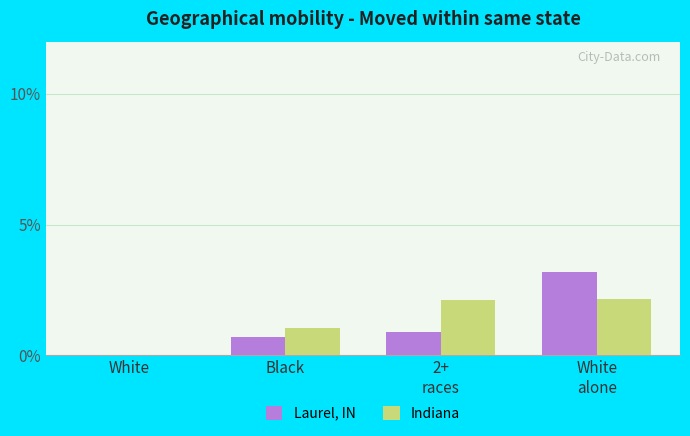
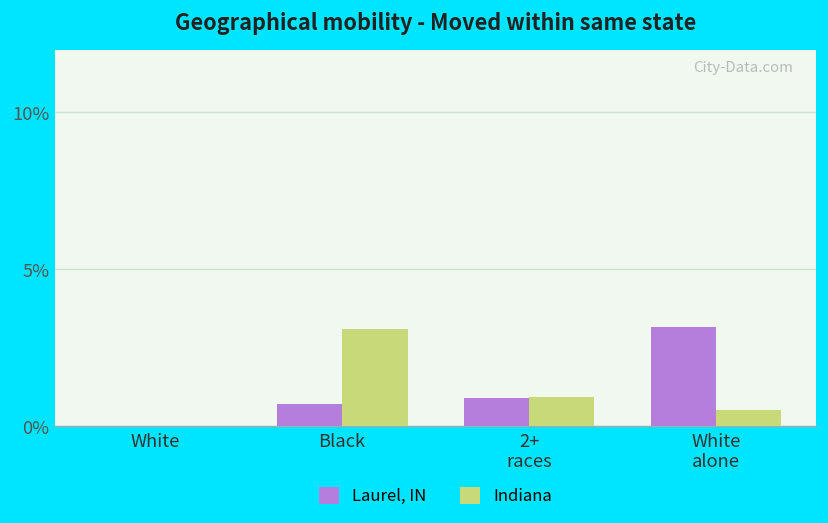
Indiana, Black: 1.1% -> 3.1%
Indiana, 2+ races: 2.1% -> 0.9%
Indiana, White alone: 2.2% -> 0.5%
